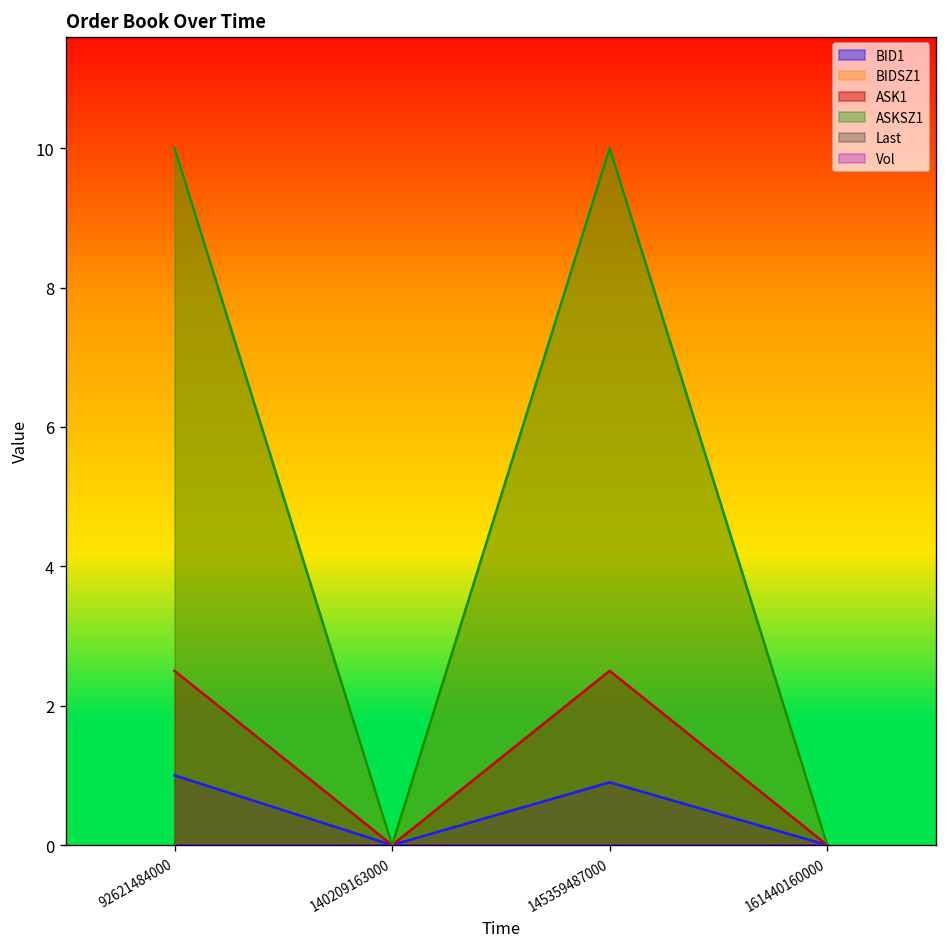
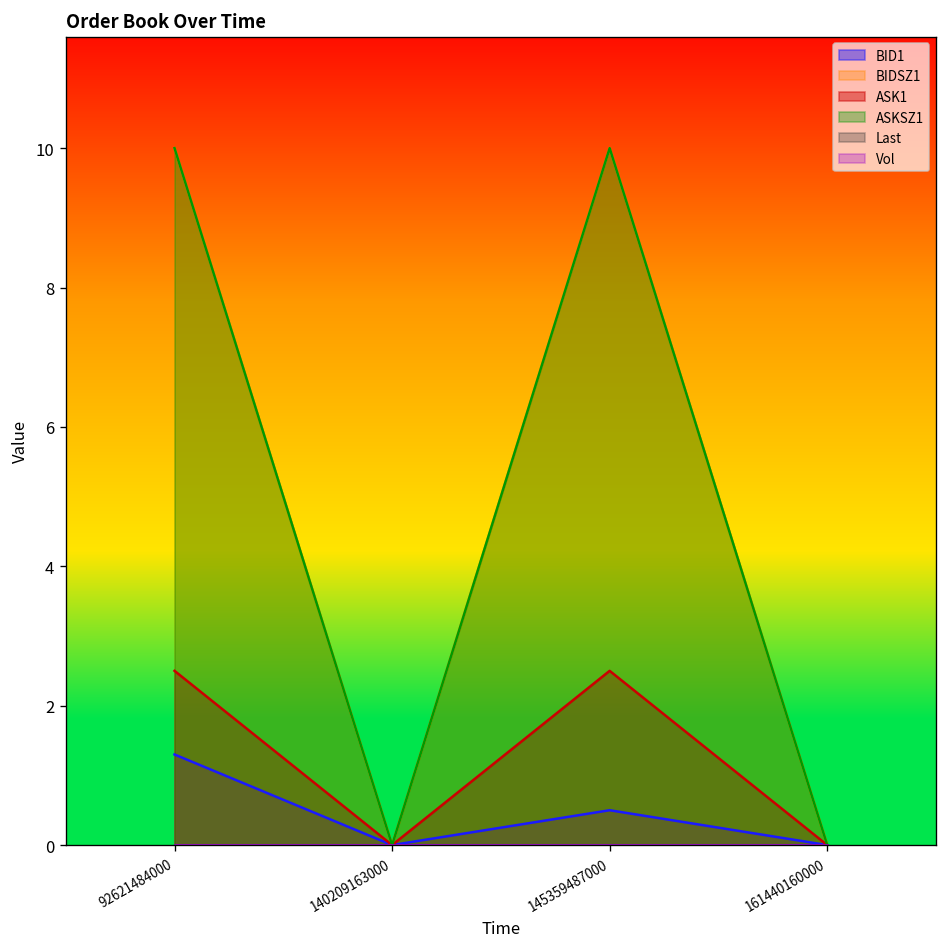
BID1, 92621484000: 1.0 -> 1.3
BID1, 145359487000: 0.9 -> 0.5
